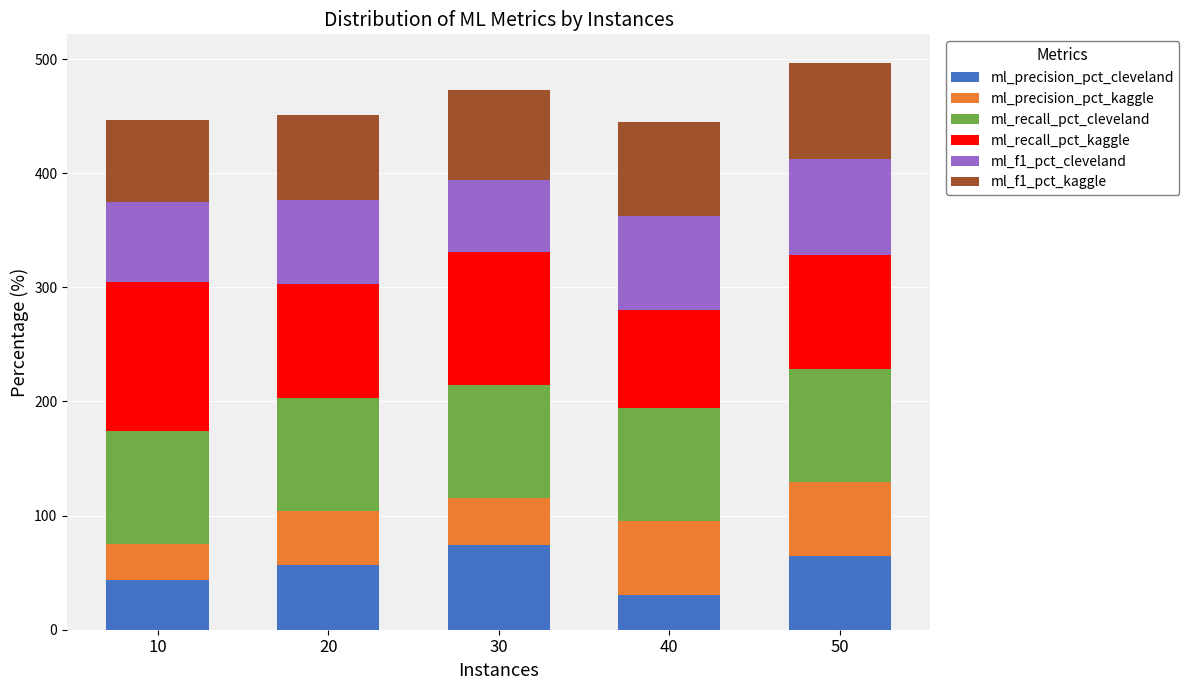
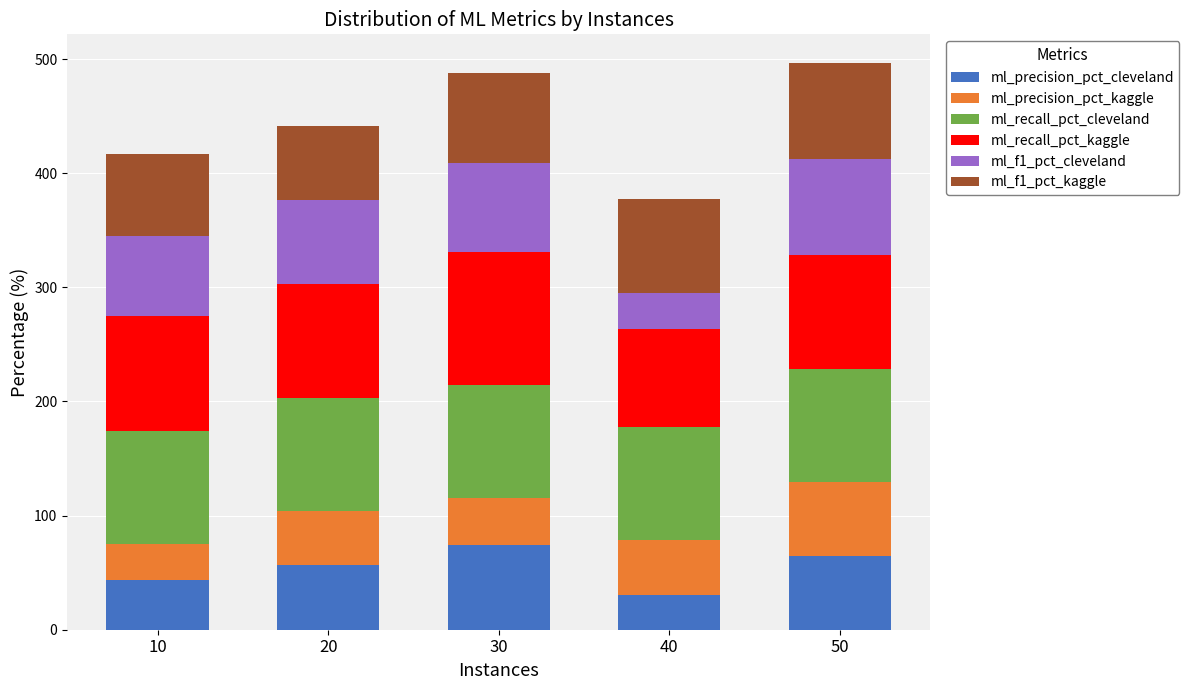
ml_recall_pct_kaggle, 10: 130 -> 100
ml_f1_pct_kaggle, 20: 75 -> 65
ml_f1_pct_cleveland, 30: 63 -> 78
ml_precision_pct_kaggle, 40: 64 -> 48
ml_f1_pct_cleveland, 40: 82 -> 31
